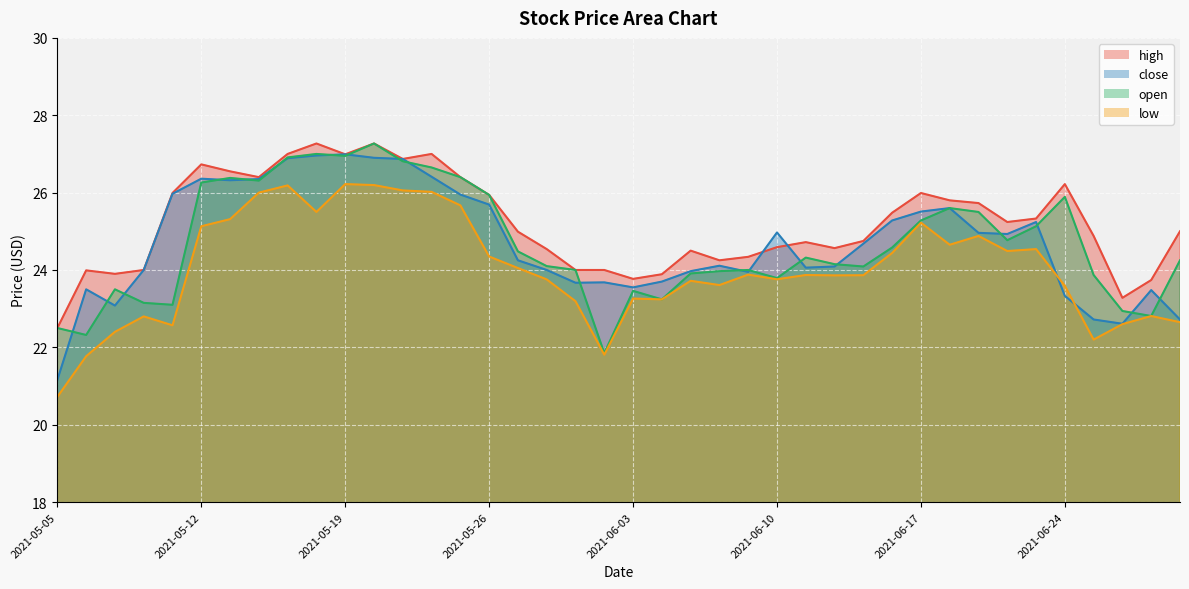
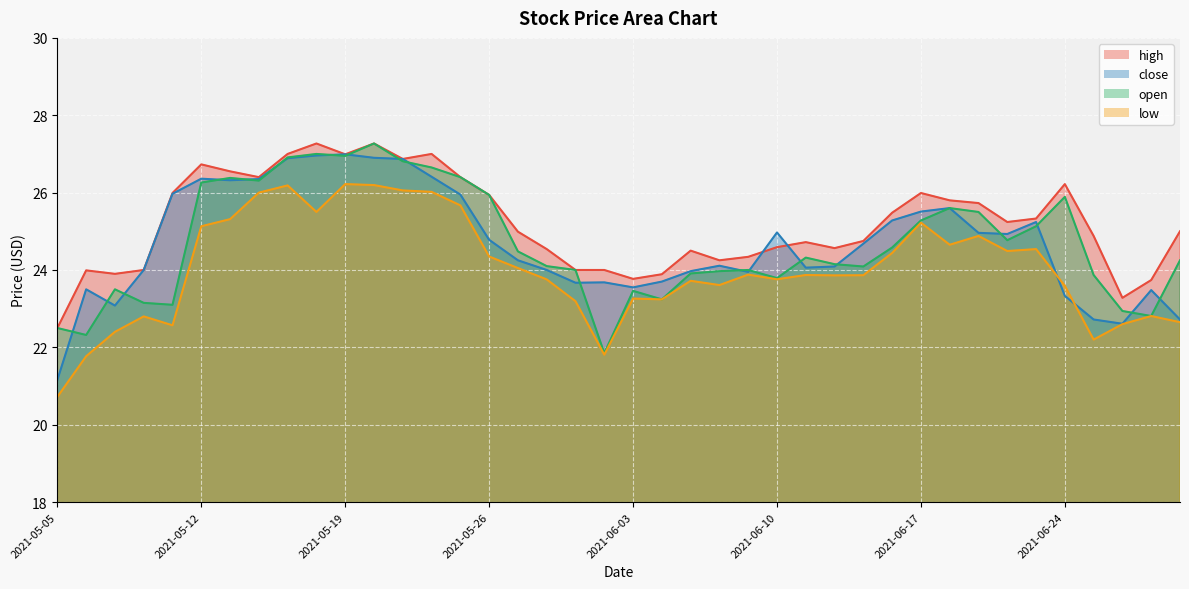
close, 2021-05-26: 25.7 -> 24.8
